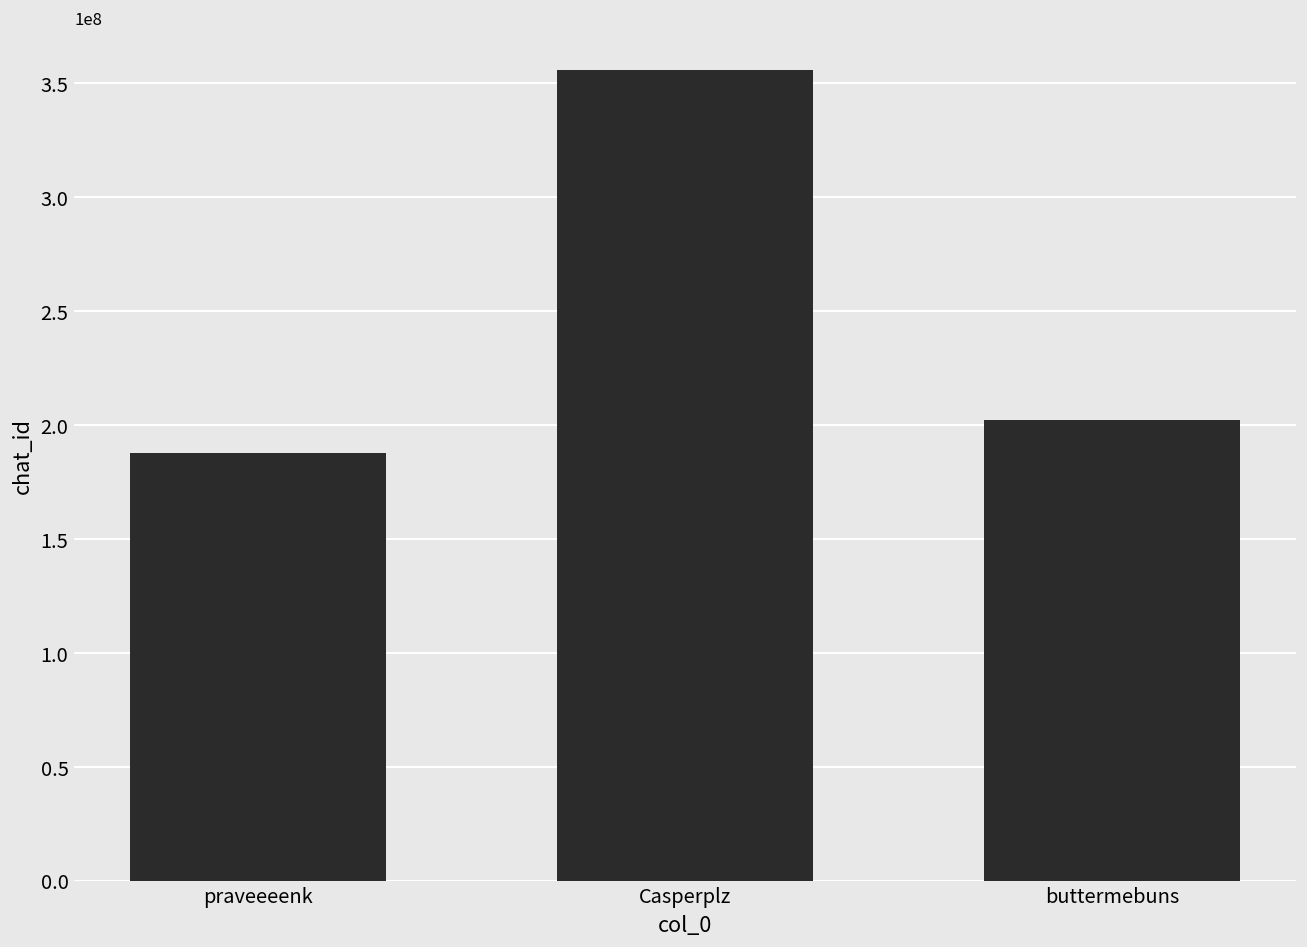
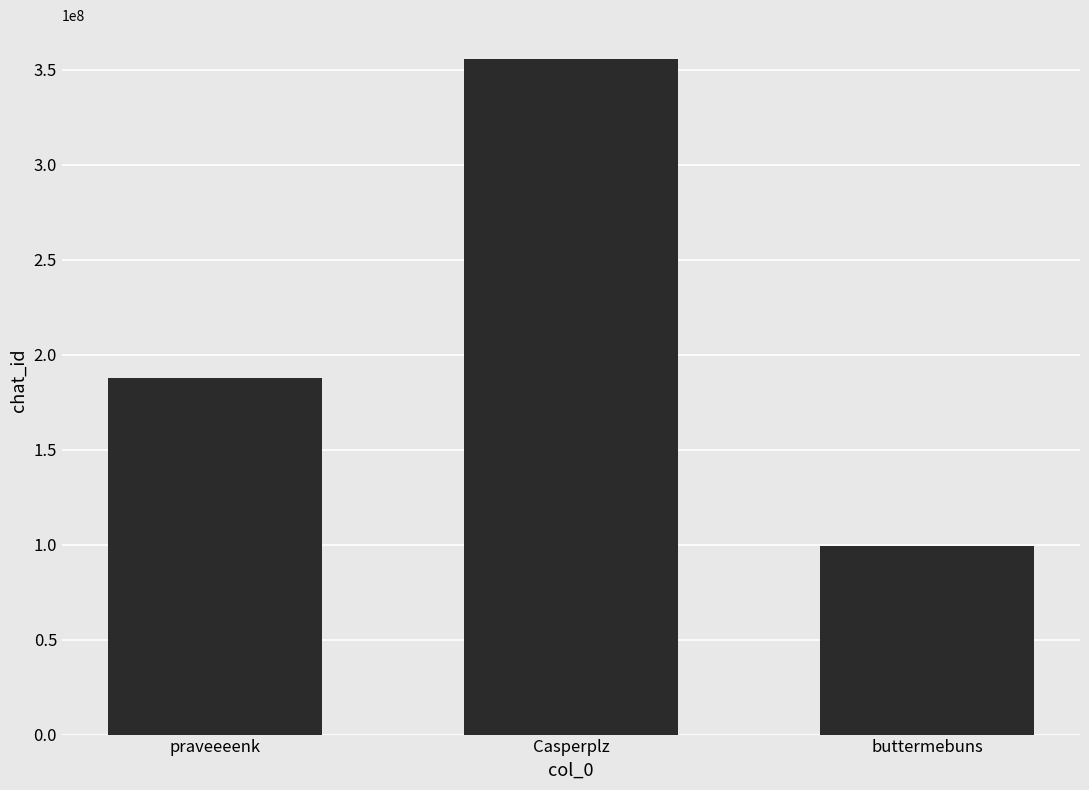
buttermebuns: 202000000 -> 99000000
